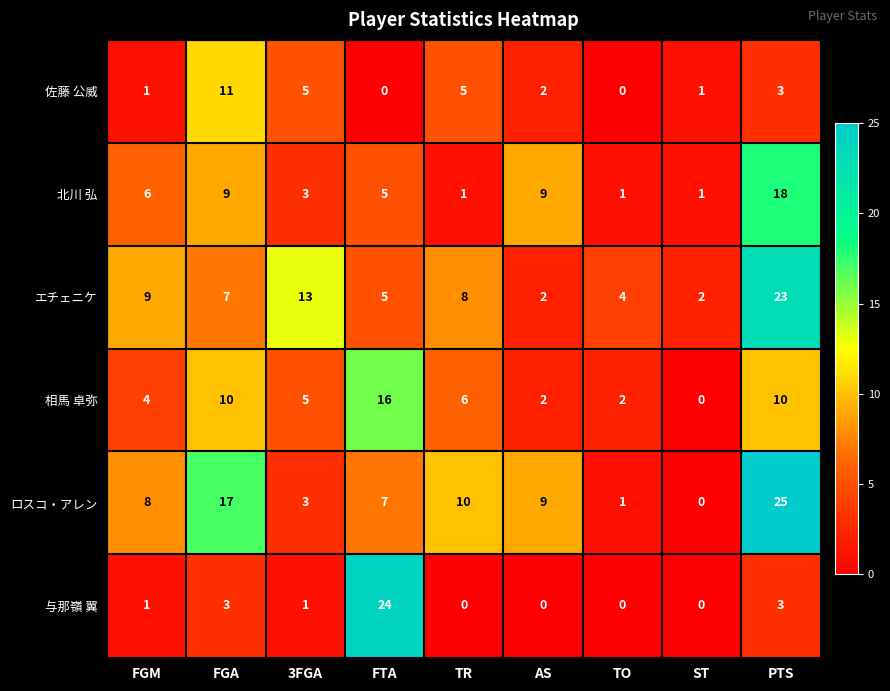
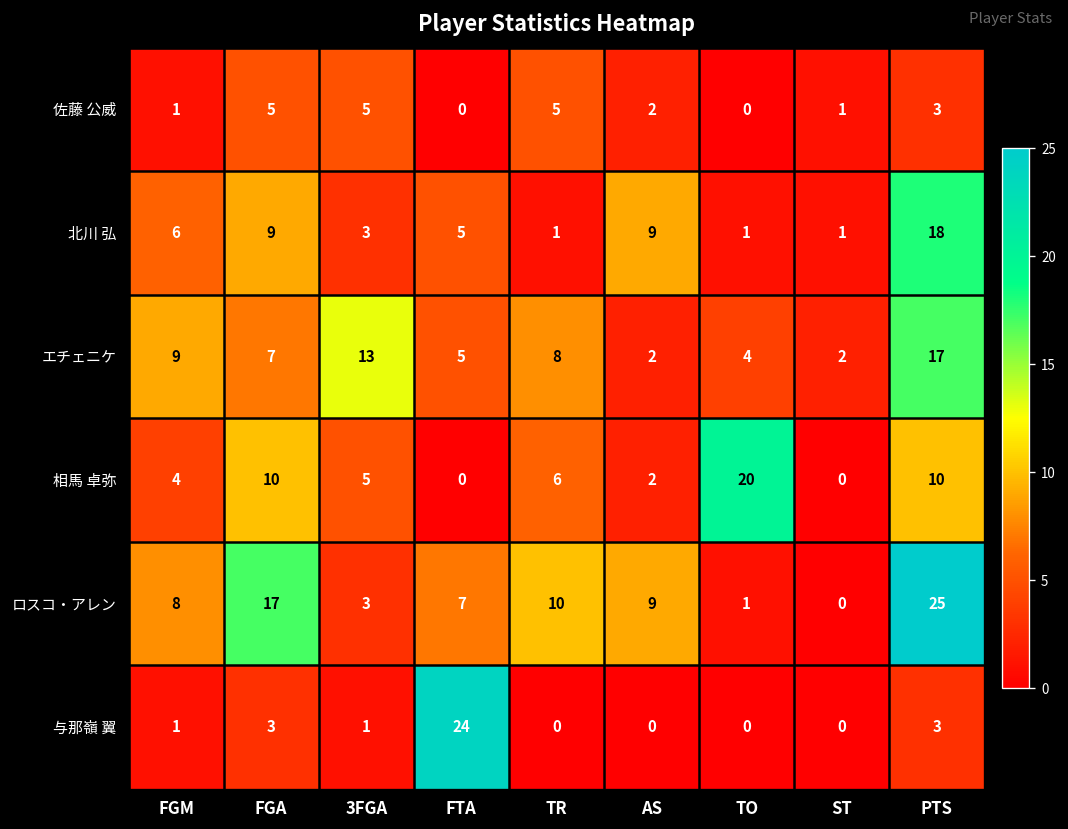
佐藤 公威, FGA: 11 -> 5
エチェニケ, PTS: 23 -> 17
相馬 卓弥, FTA: 16 -> 0
相馬 卓弥, TO: 2 -> 20
